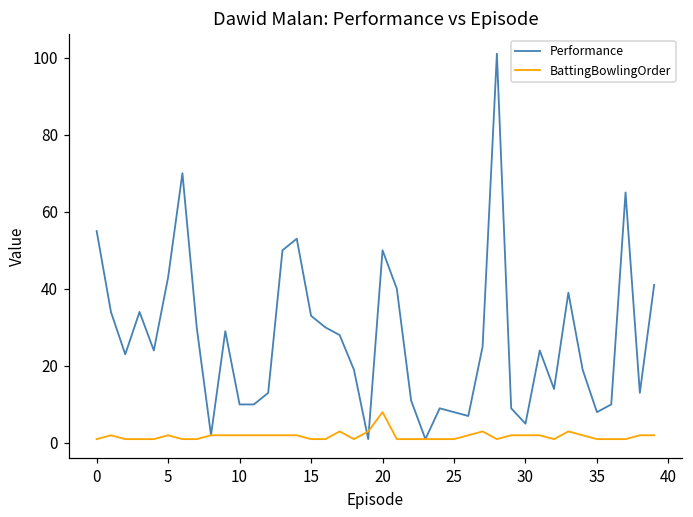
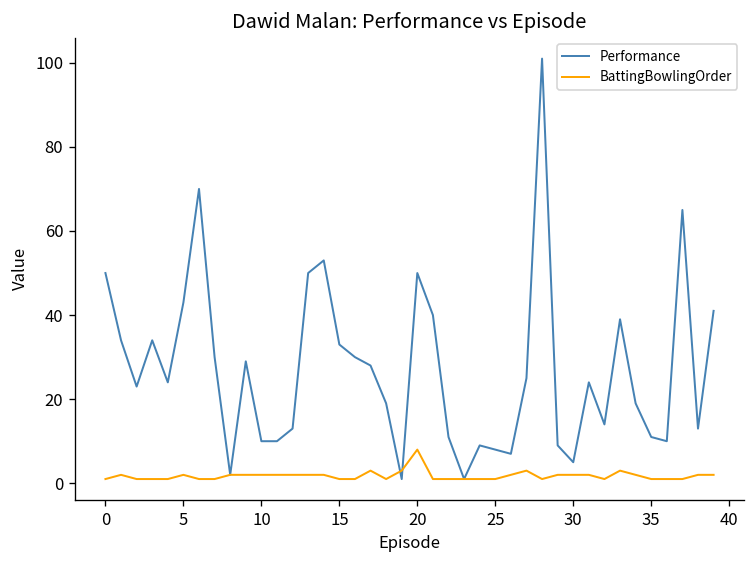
Performance, 0: 55 -> 50
Performance, 35: 8 -> 11
